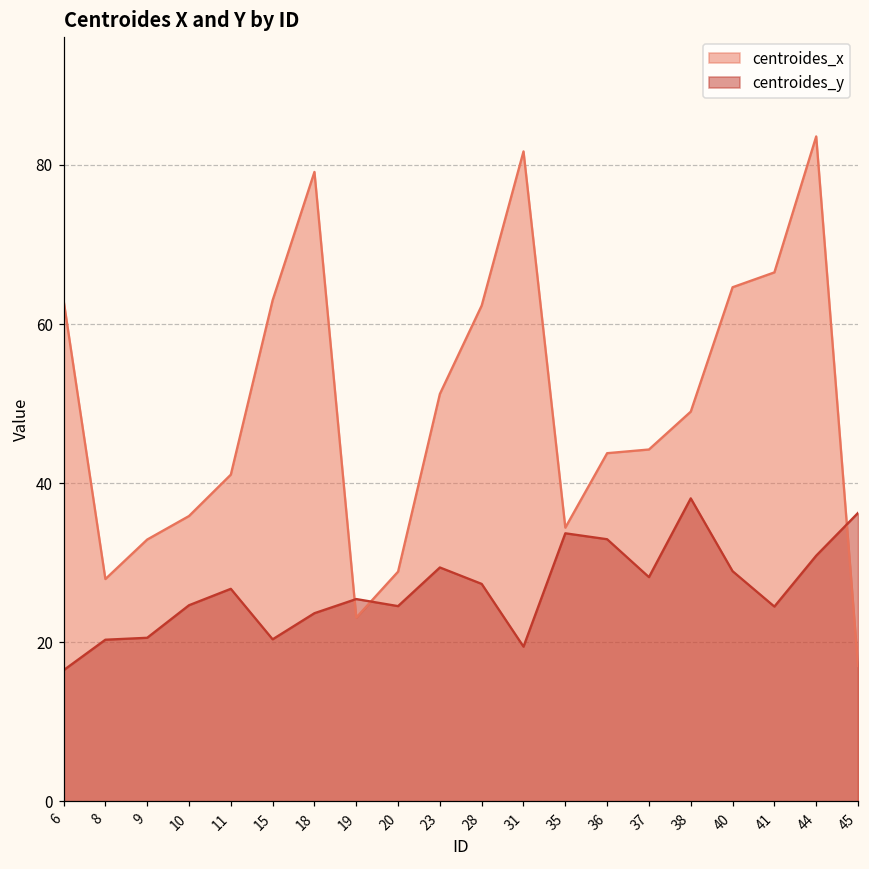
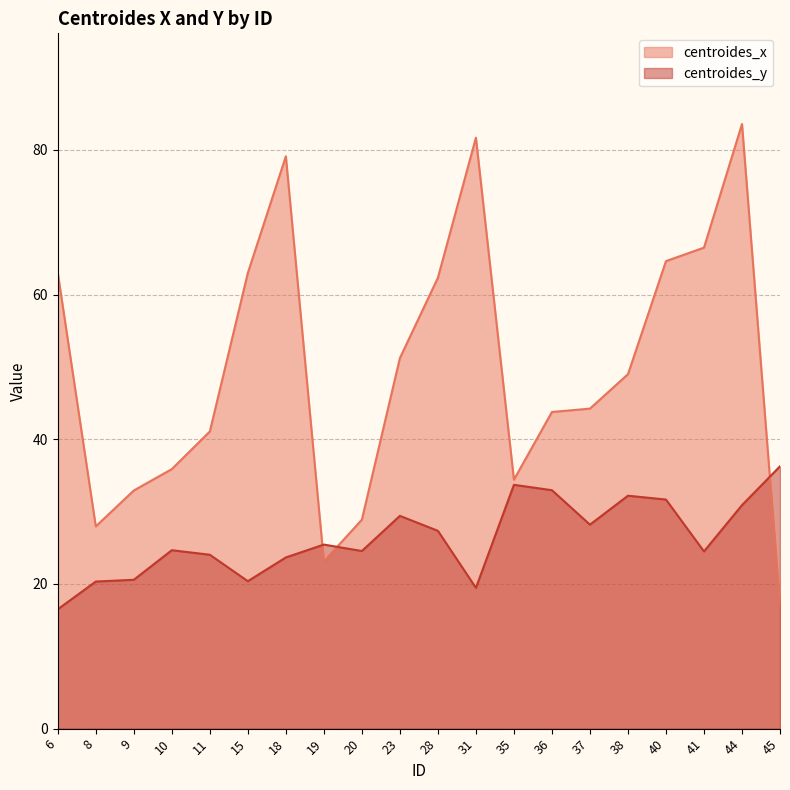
centroides_y, 11: 27 -> 24
centroides_y, 38: 38 -> 32
centroides_y, 40: 29 -> 32
